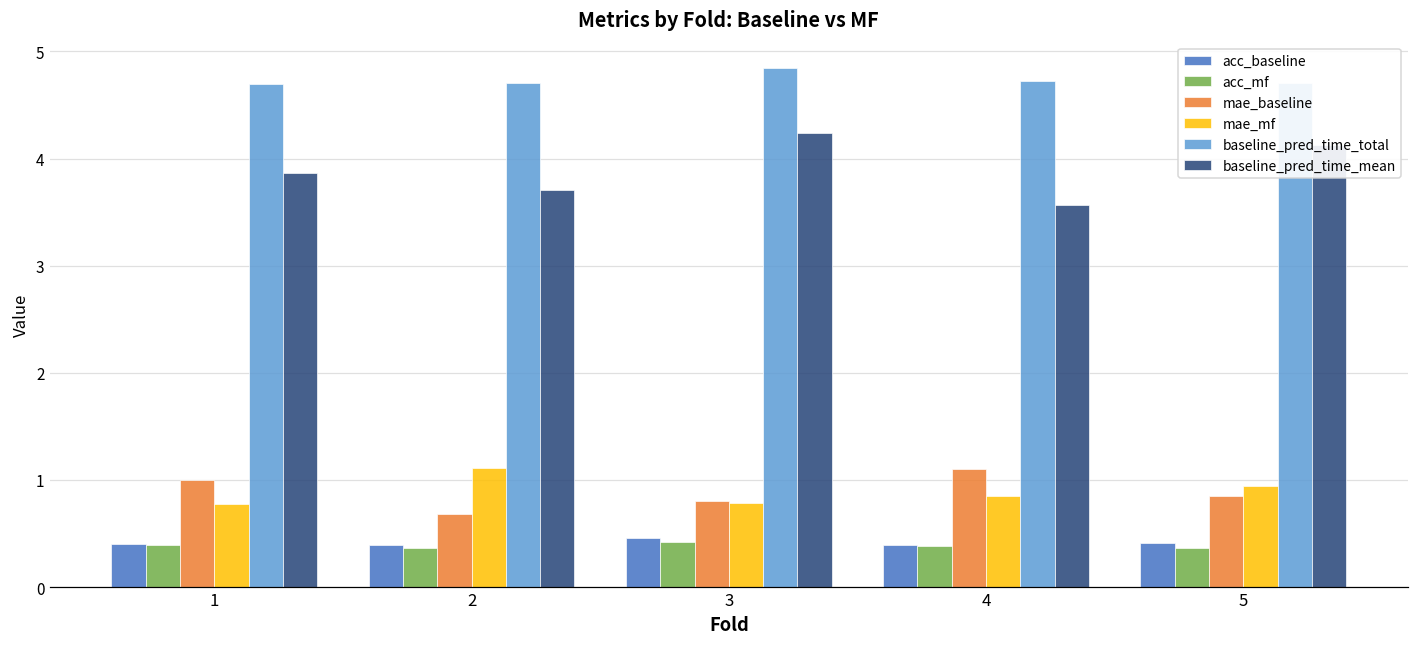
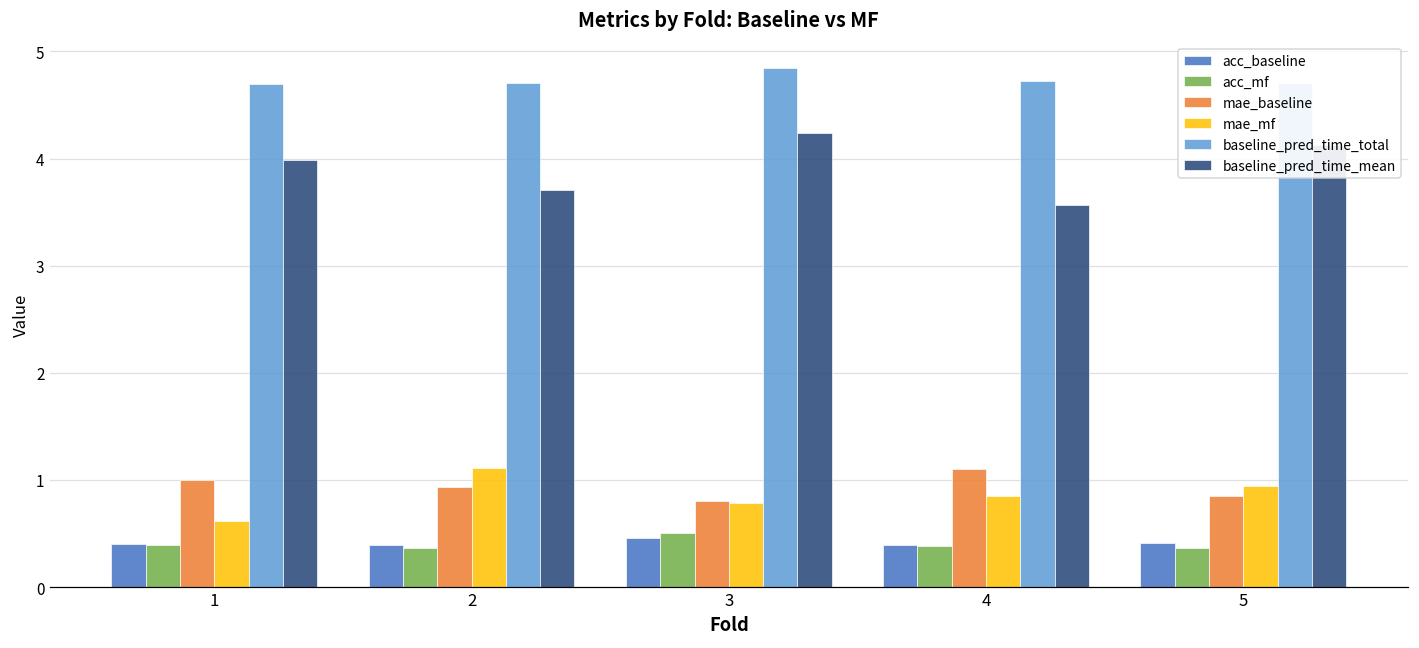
mae_mf, 1: 0.8 -> 0.6
baseline_pred_time_mean, 1: 3.9 -> 4.0
mae_baseline, 2: 0.7 -> 0.9
acc_mf, 3: 0.4 -> 0.5
